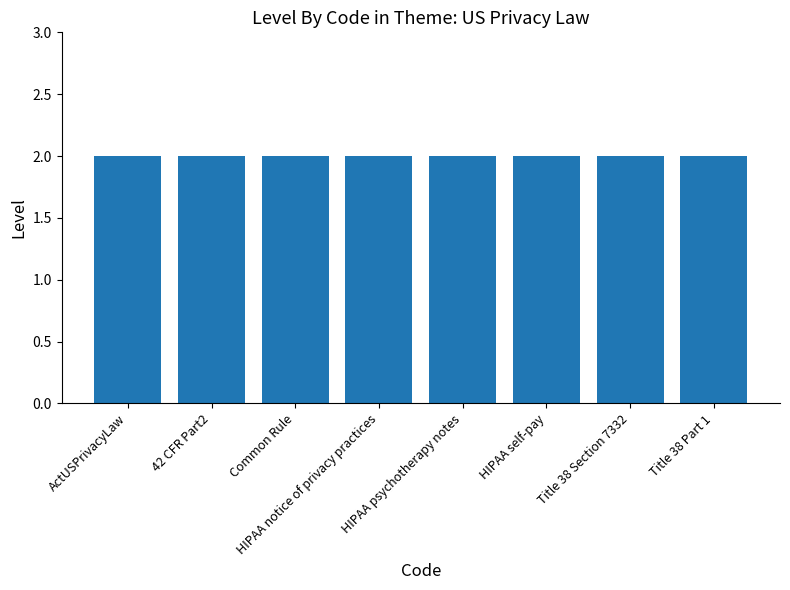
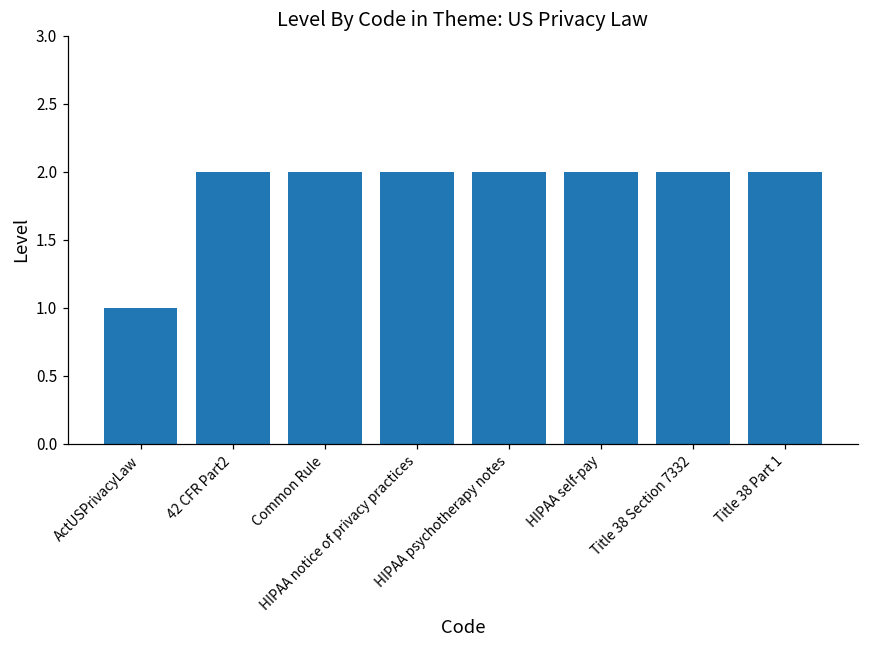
ActUSPrivacyLaw: 2 -> 1
